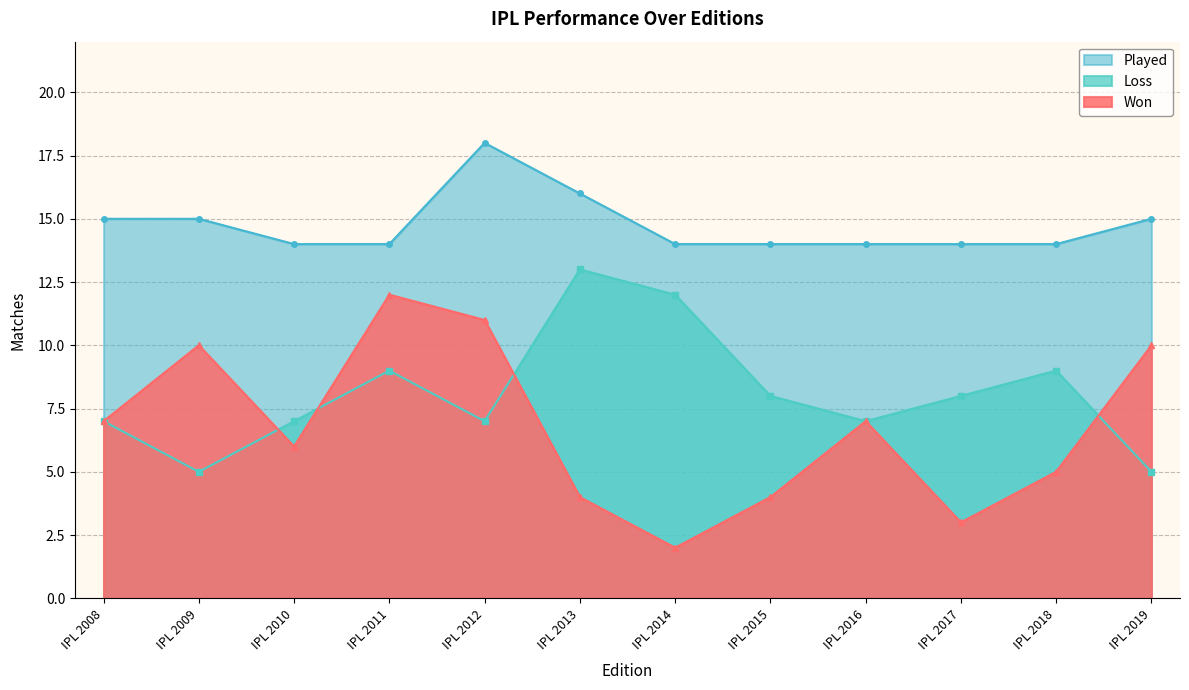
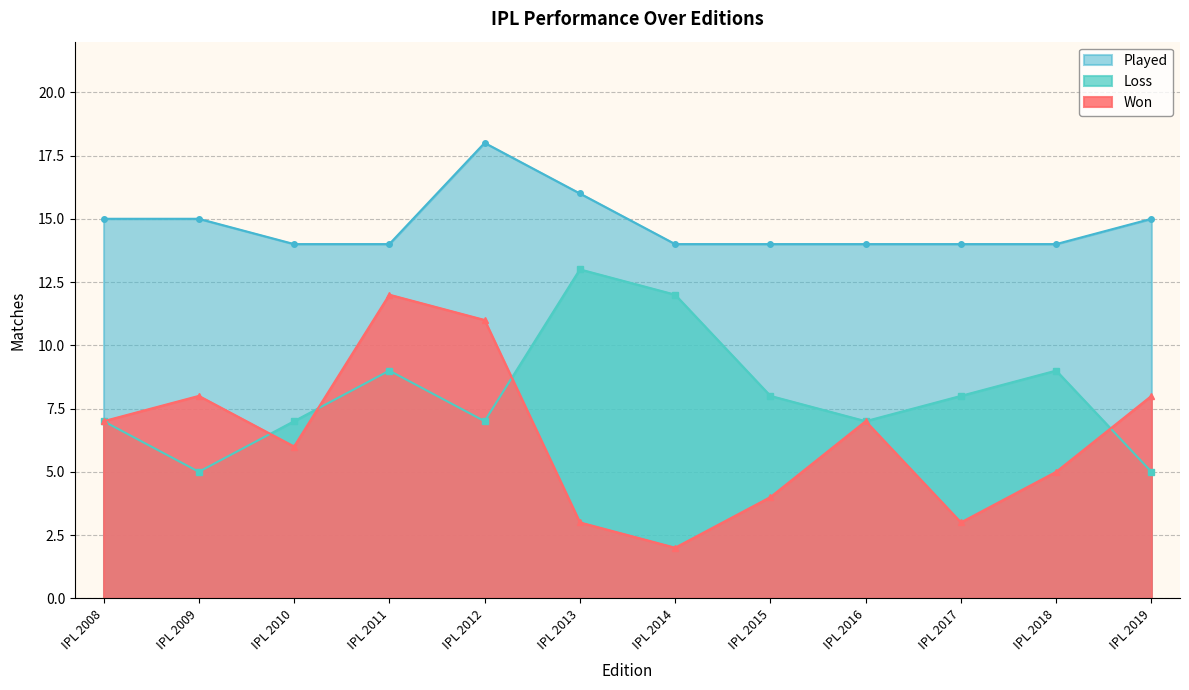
Won, IPL 2009: 10 -> 8
Won, IPL 2013: 4 -> 3
Won, IPL 2019: 10 -> 8
